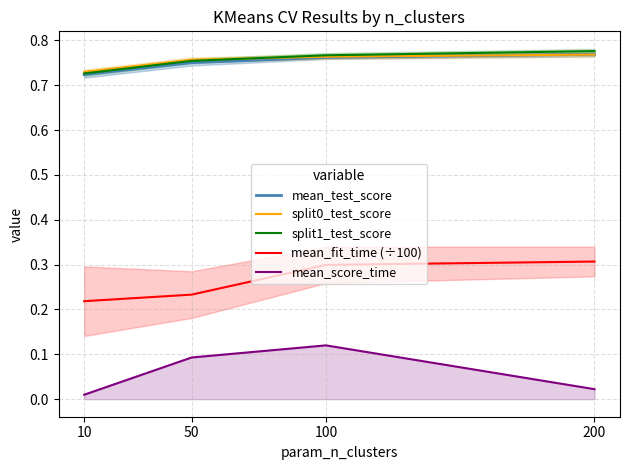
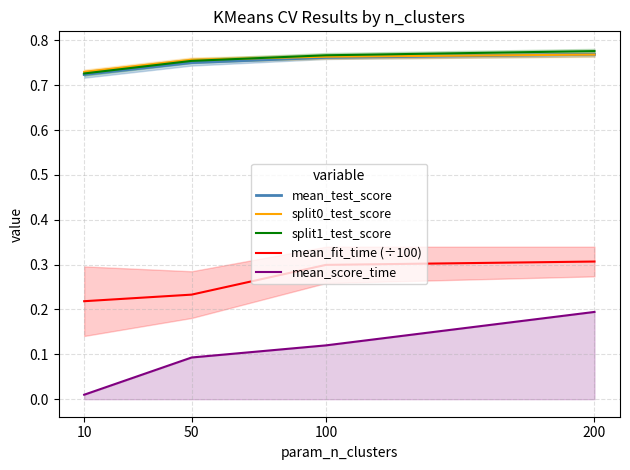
mean_score_time, 200: 0.02 -> 0.19
